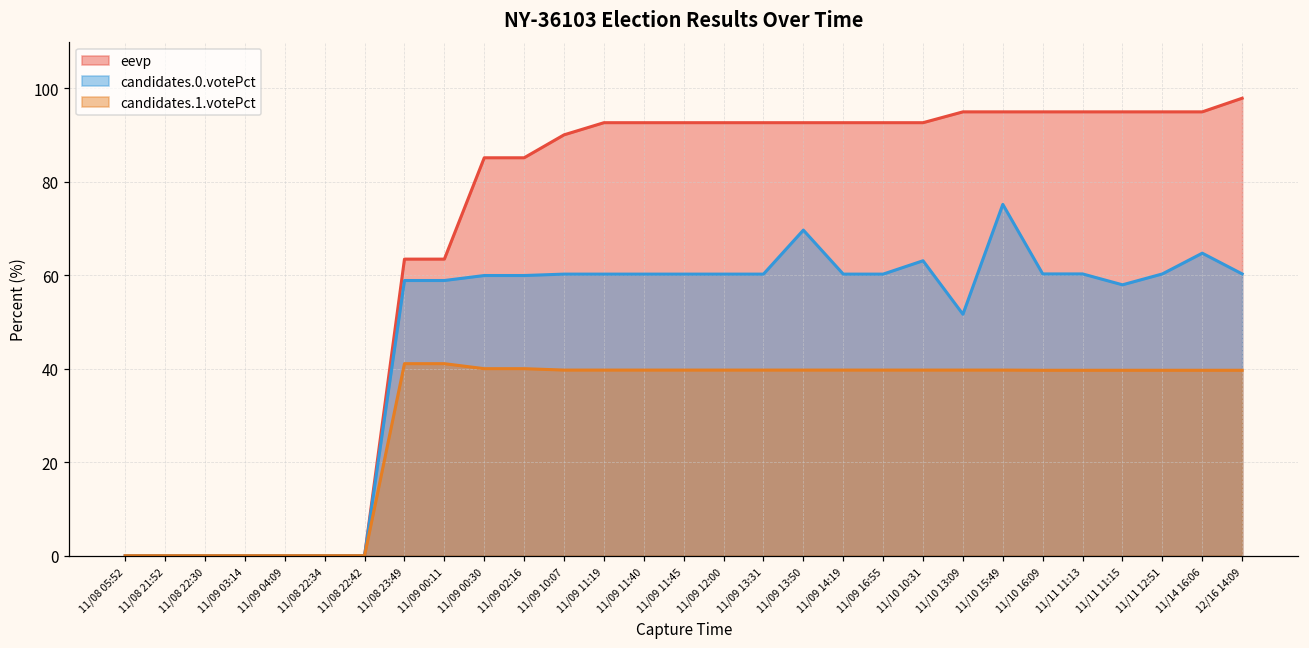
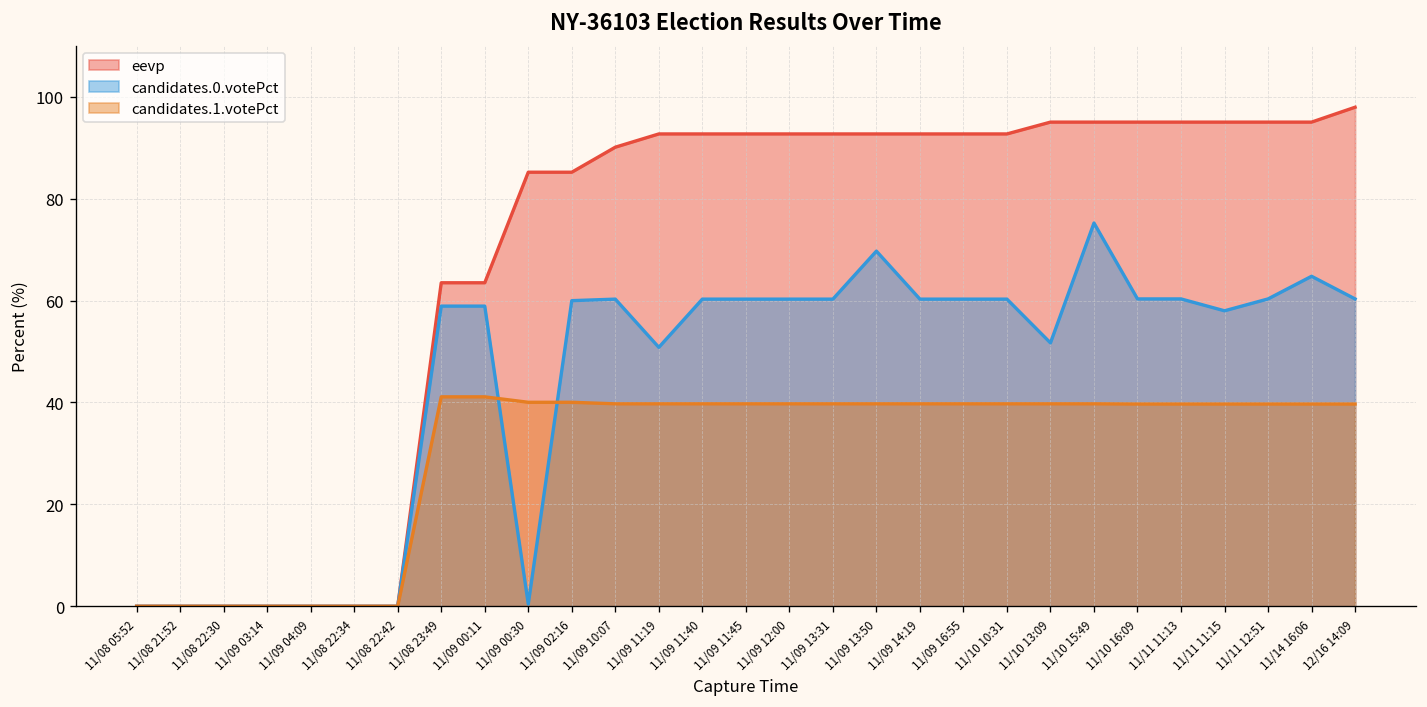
candidates.0.votePct, 11/09 00:30: 60 -> 0
candidates.0.votePct, 11/09 11:19: 60 -> 51
candidates.0.votePct, 11/10 10:31: 63 -> 60
